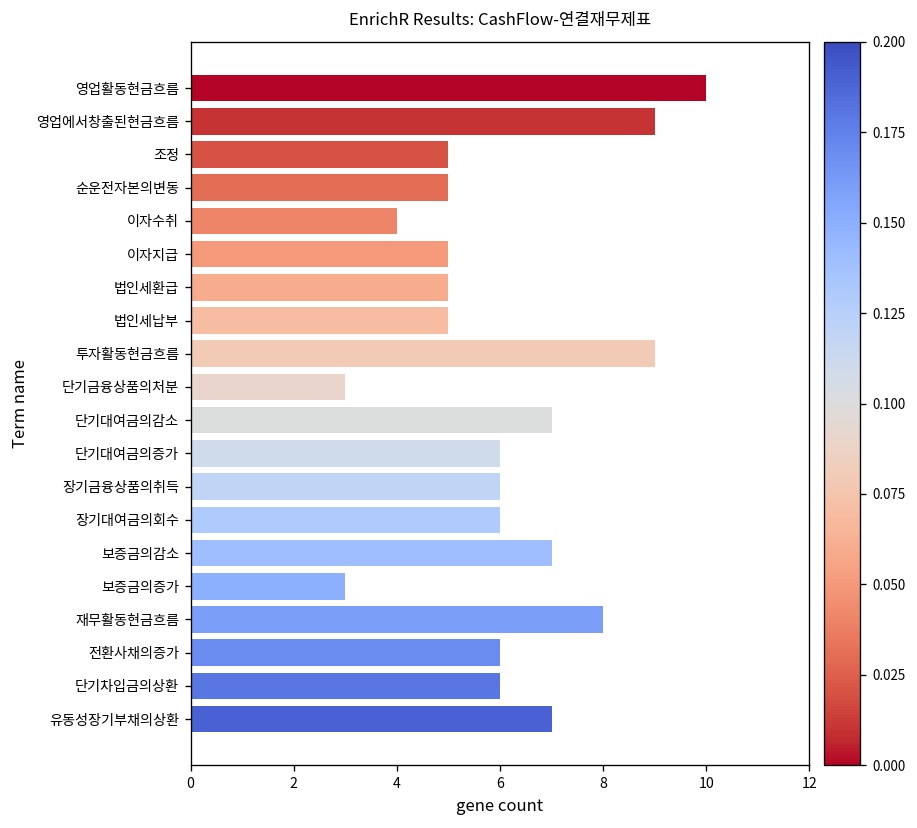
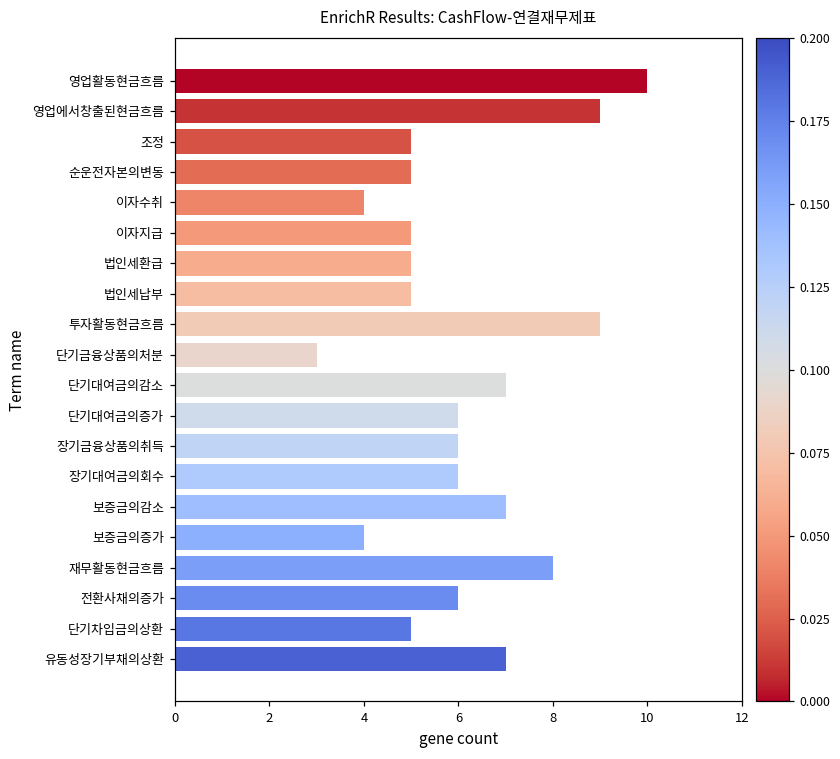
보증금의증가: 3 -> 4
단기차입금의상환: 6 -> 5
